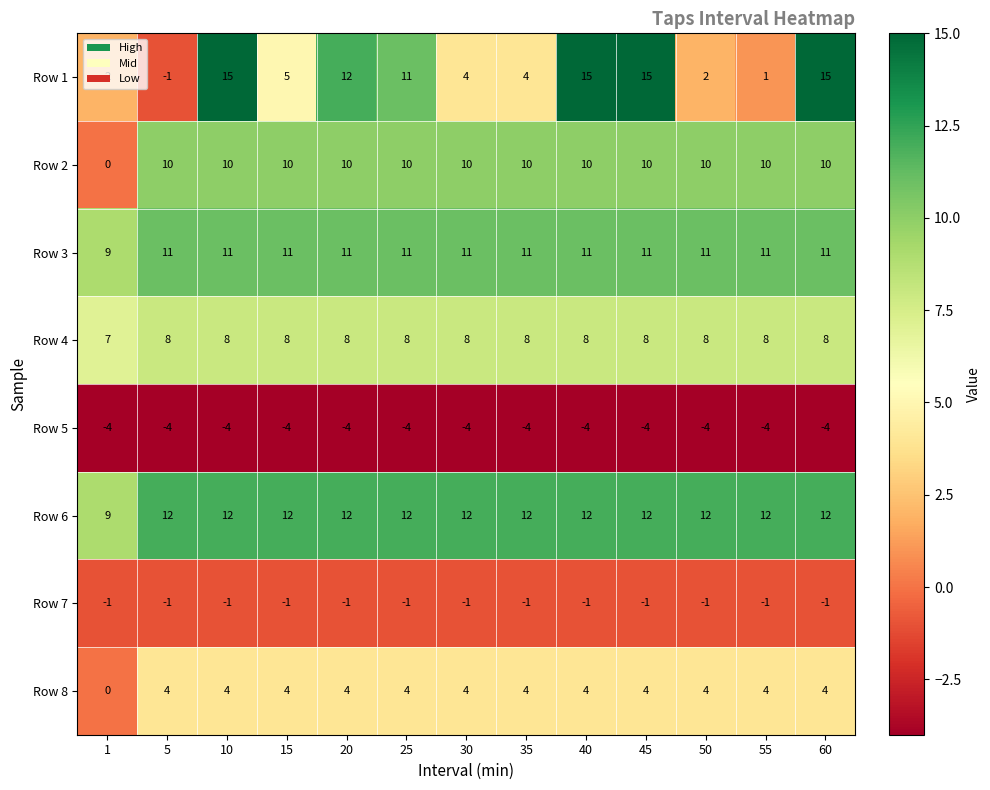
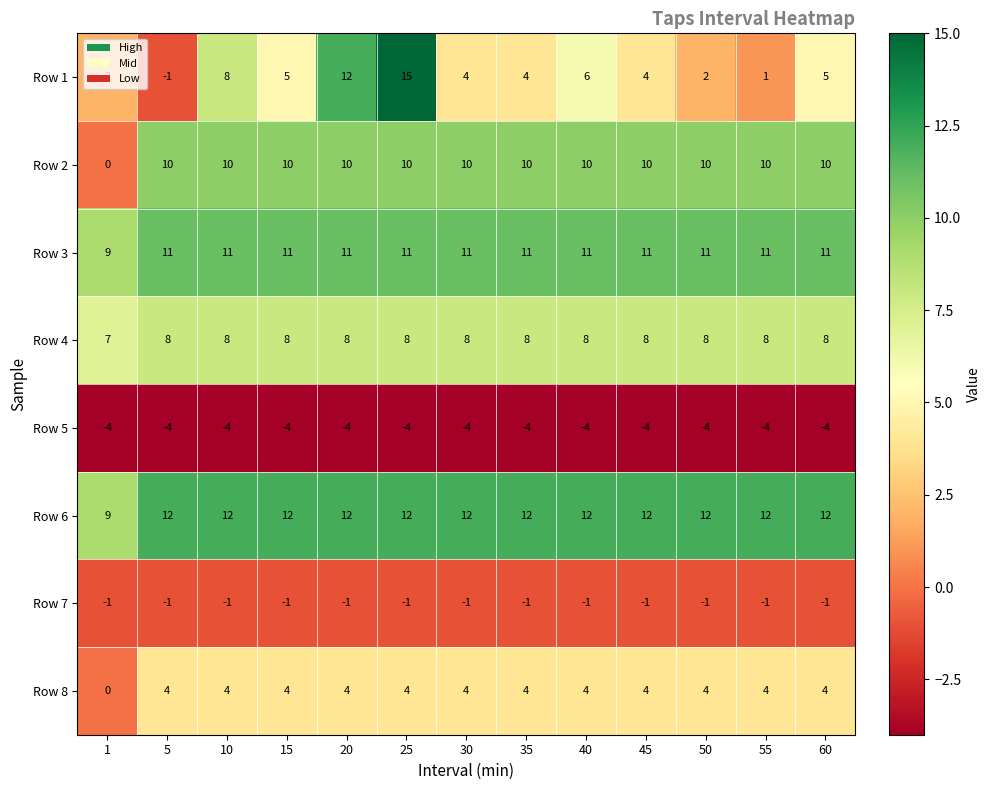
Row 1, 10: 15 -> 8
Row 1, 25: 11 -> 15
Row 1, 40: 15 -> 6
Row 1, 45: 15 -> 4
Row 1, 60: 15 -> 5
